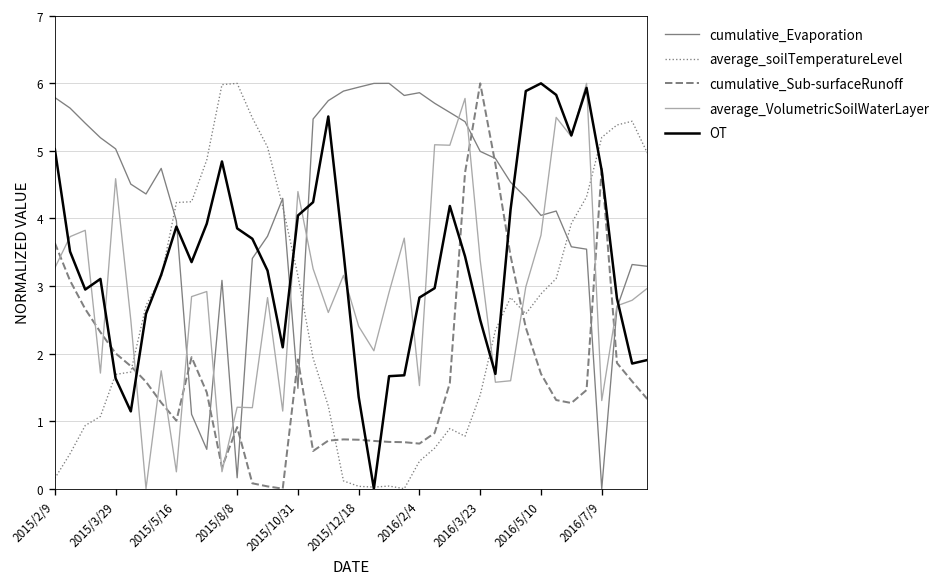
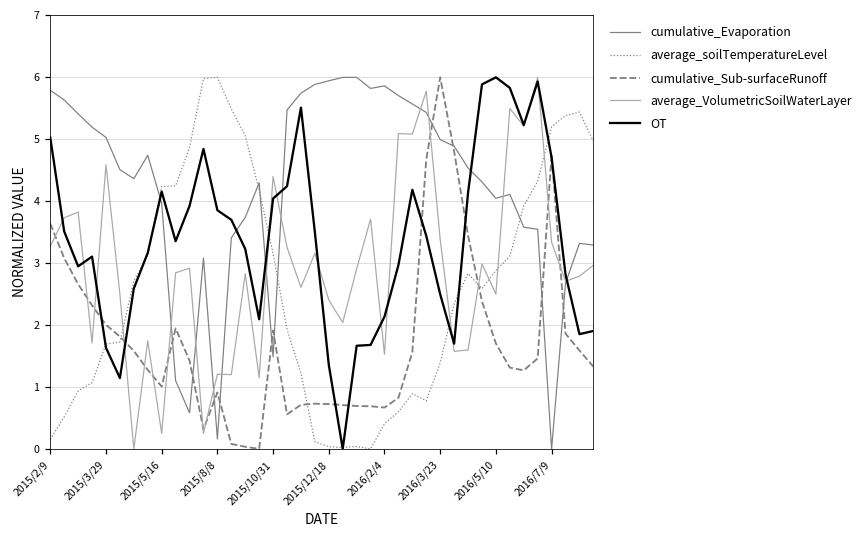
OT, 2015/5/16: 3.9 -> 4.2
OT, 2016/2/4: 2.8 -> 2.1
average_VolumetricSoilWaterLayer, 2016/5/10: 3.8 -> 2.5
average_VolumetricSoilWaterLayer, 2016/7/9: 1.3 -> 3.3
